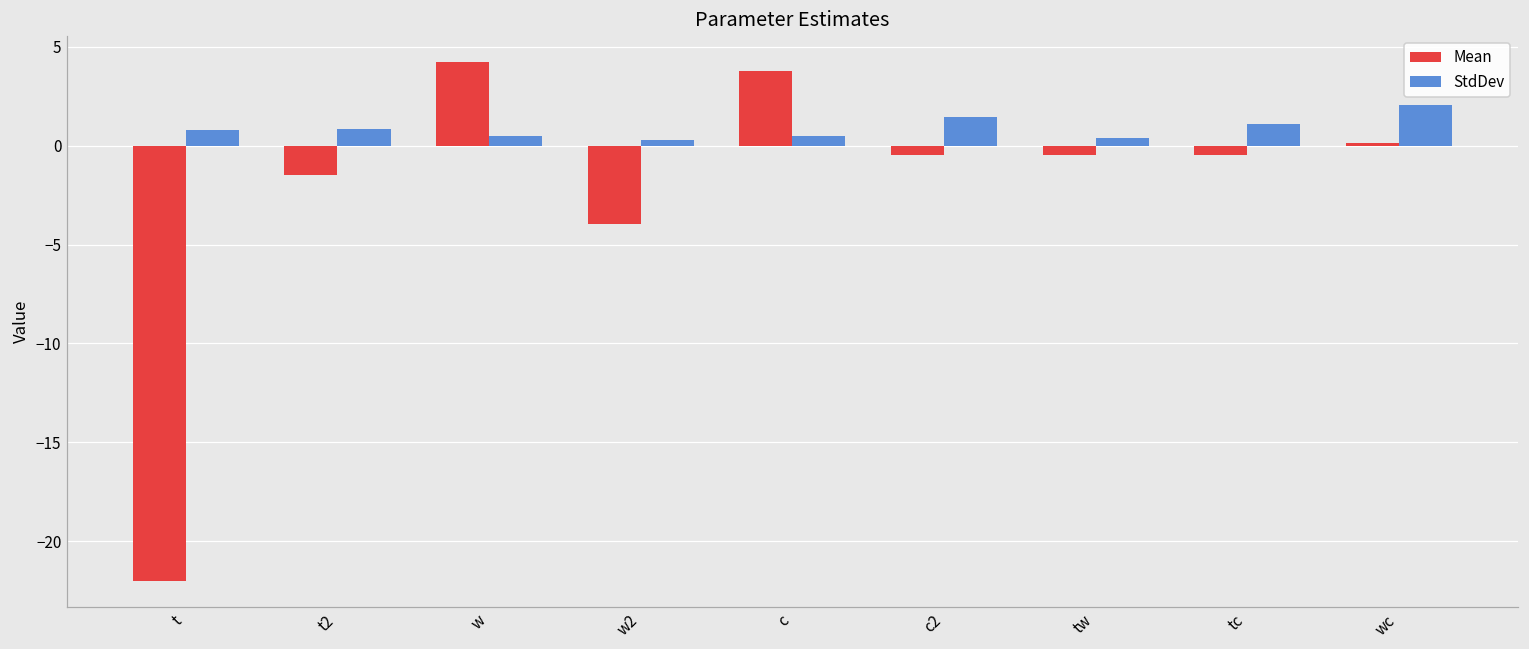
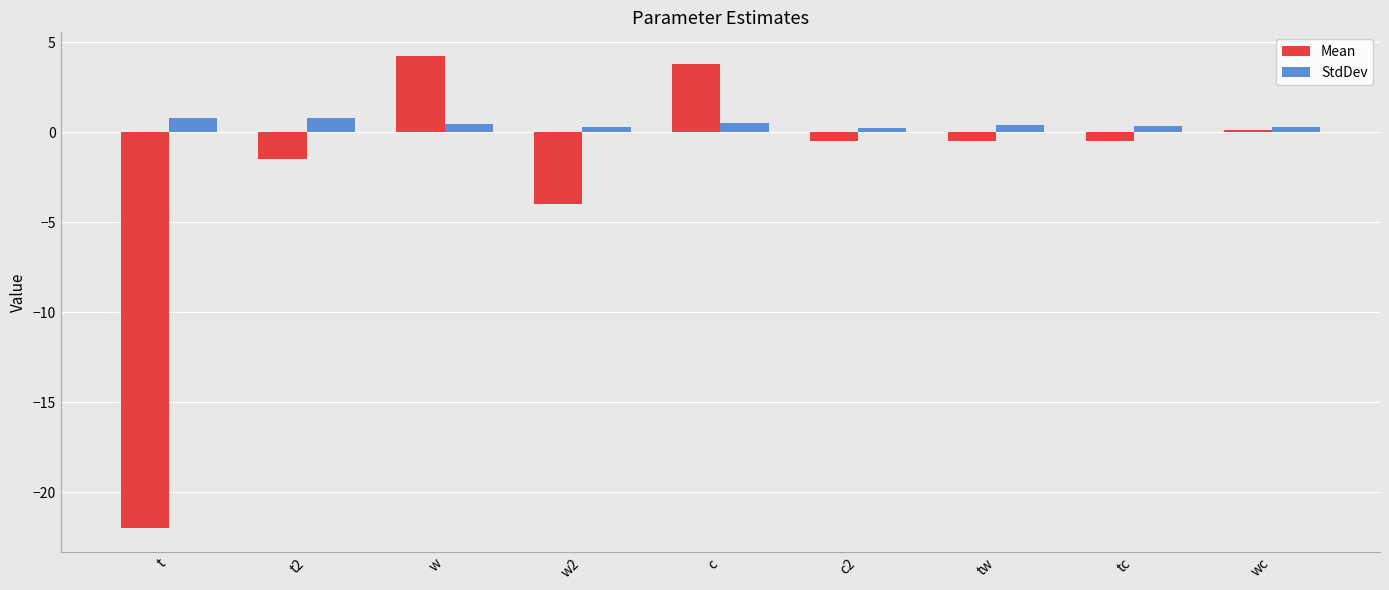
StdDev, c2: 1.4 -> 0.2
StdDev, tc: 1.1 -> 0.4
StdDev, wc: 2.0 -> 0.3
